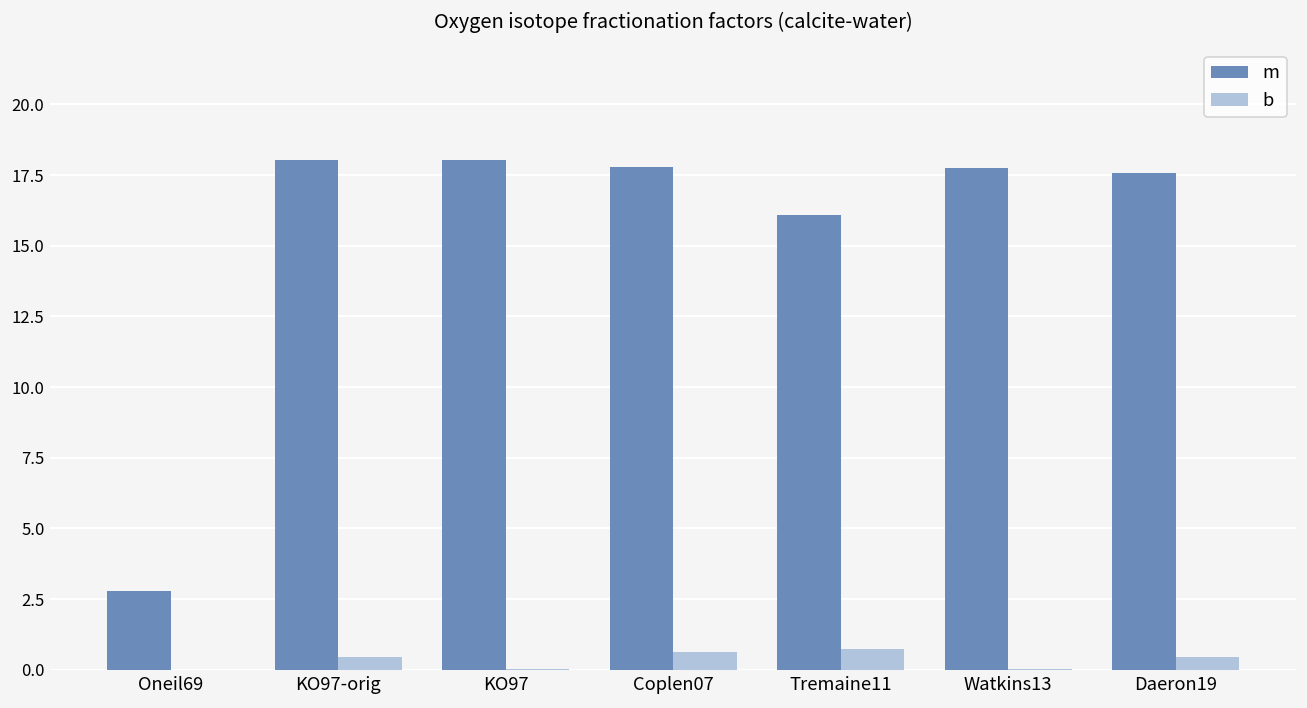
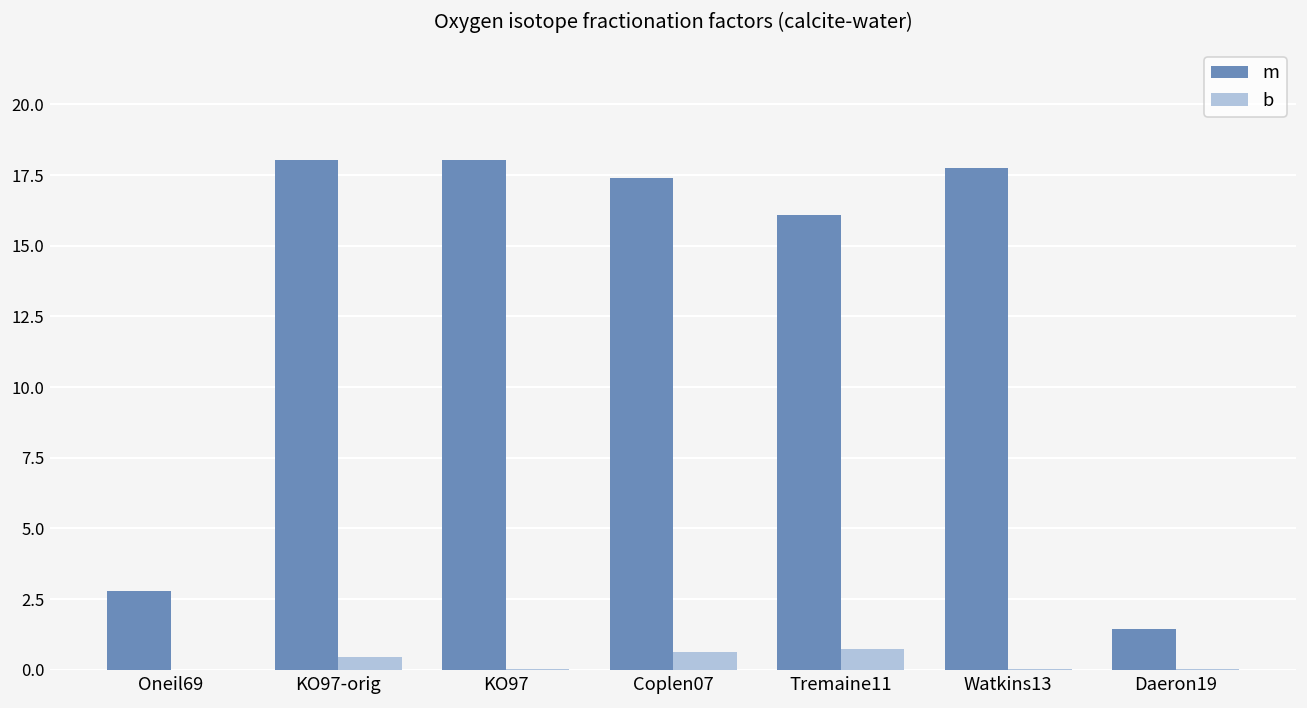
m, Coplen07: 17.8 -> 17.4
m, Daeron19: 17.6 -> 1.4
b, Daeron19: 0.4 -> 0.0
